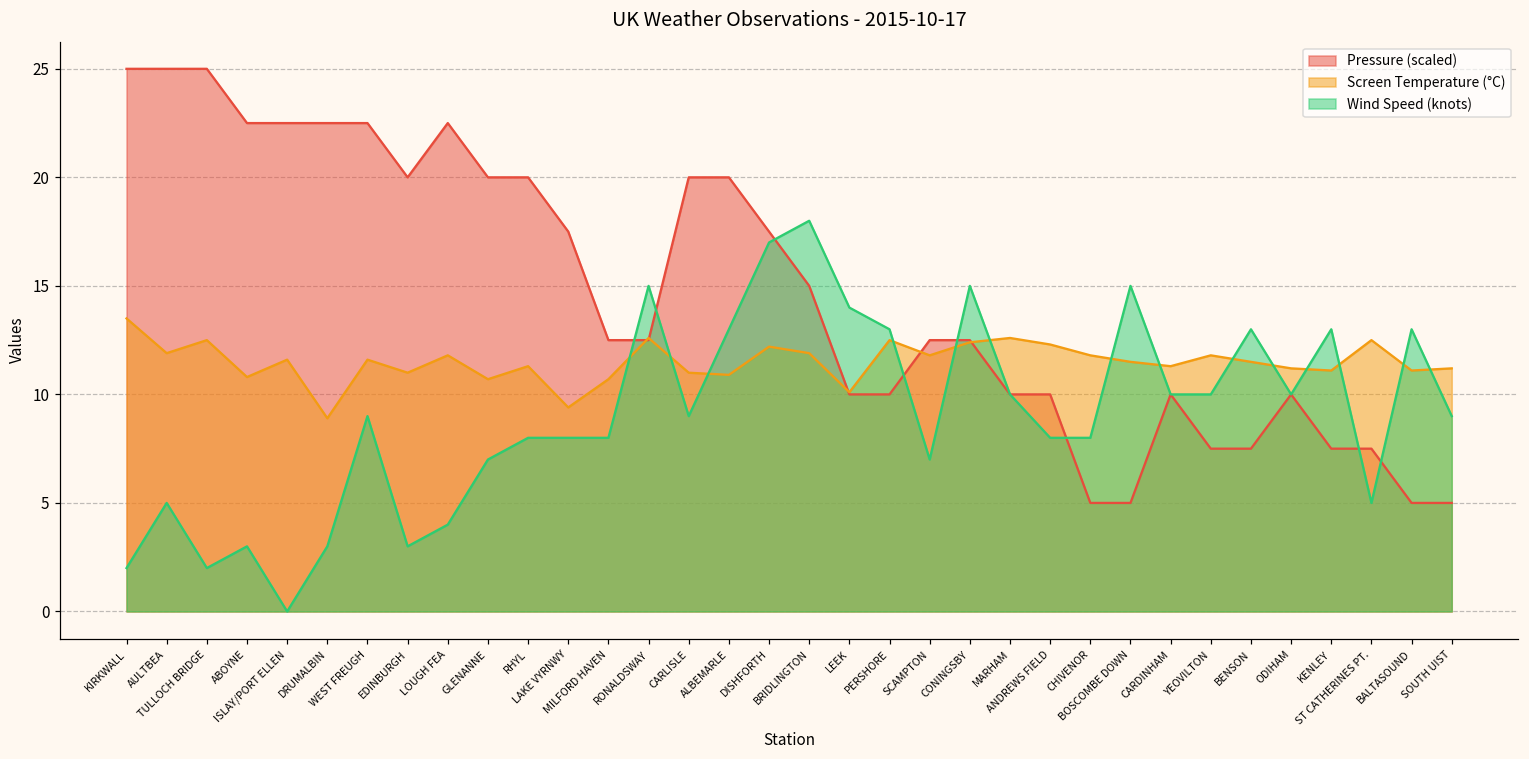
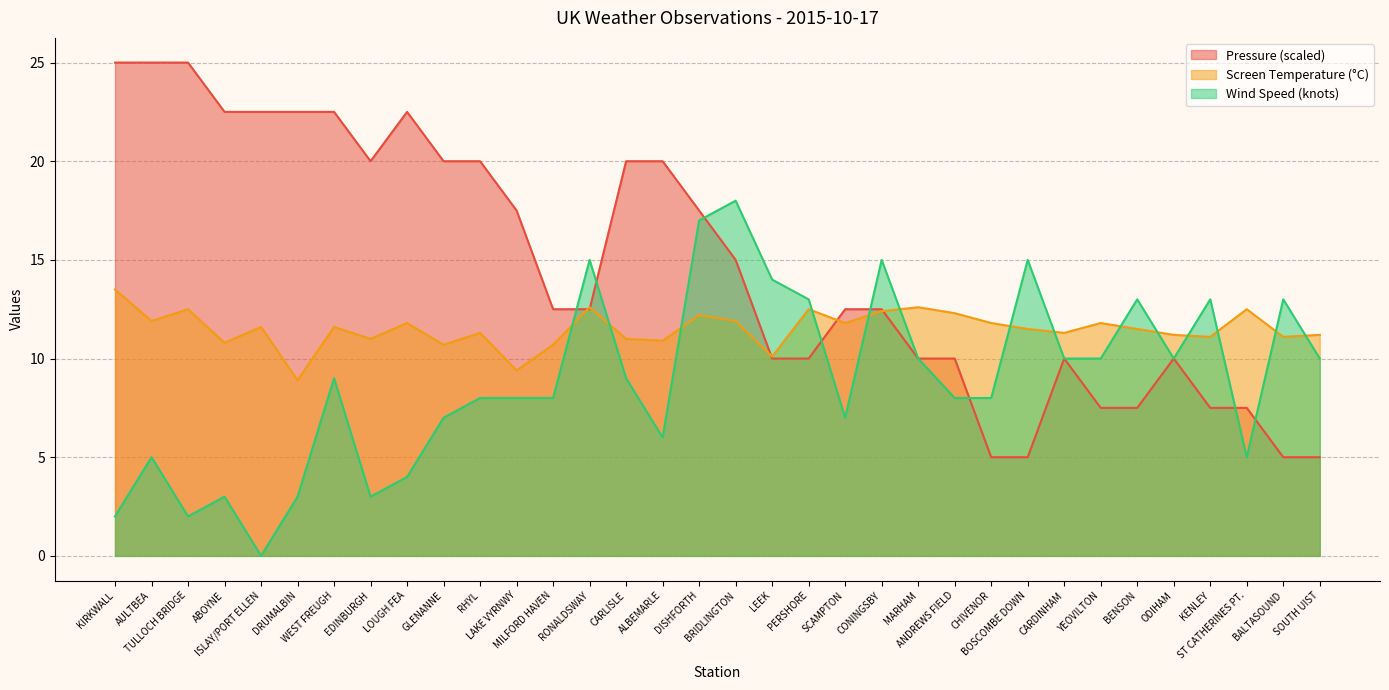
Wind Speed (knots), ALBEMARLE: 13 -> 6
Wind Speed (knots), SOUTH UIST: 9 -> 10
